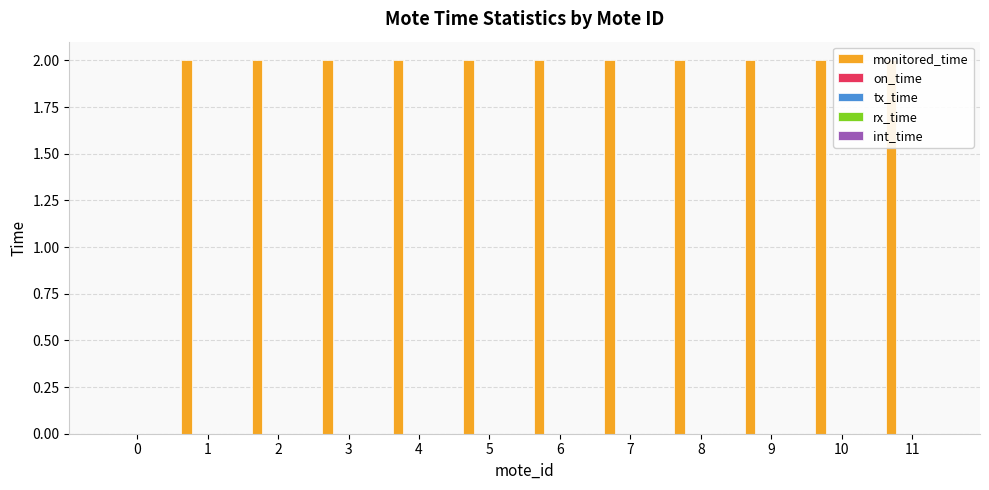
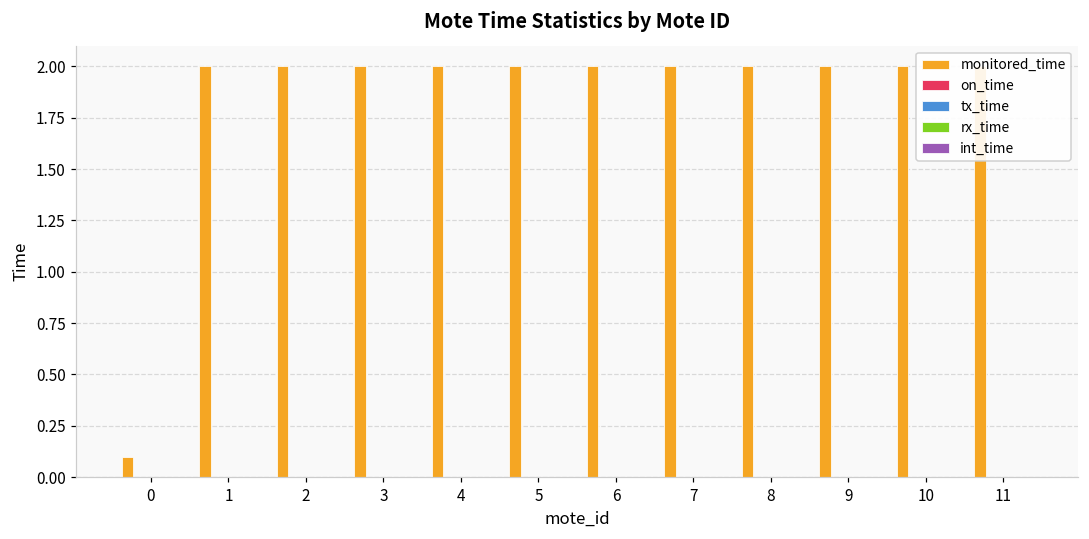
monitored_time, 0: 0.0 -> 0.1
